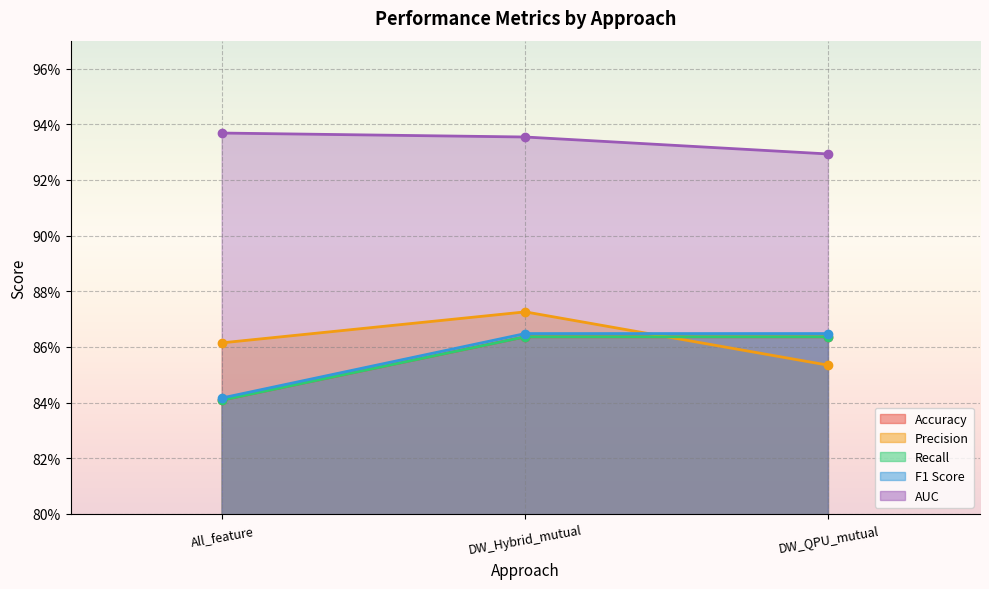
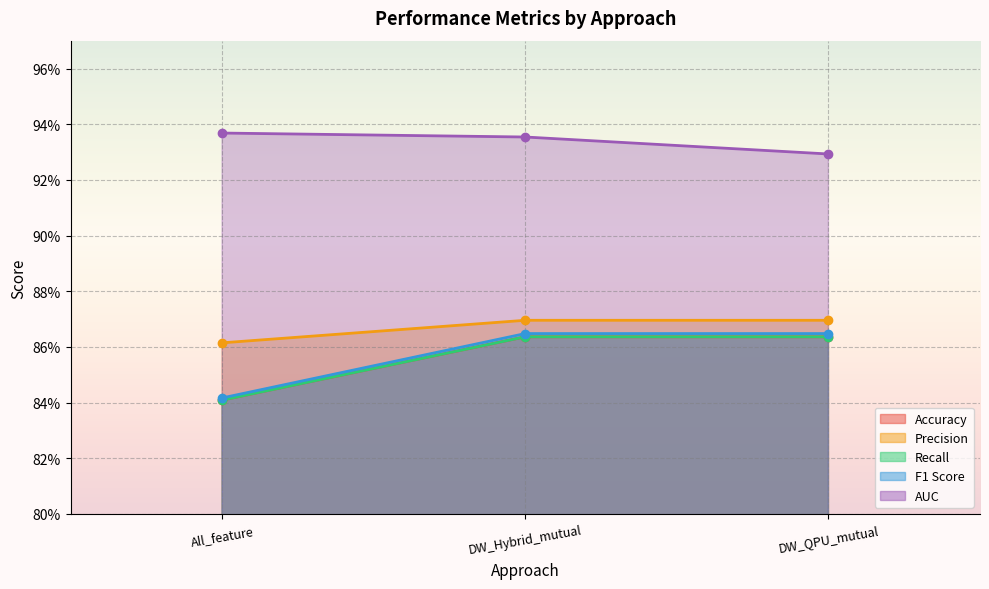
Precision, DW_Hybrid_mutual: 87.3% -> 87.0%
Precision, DW_QPU_mutual: 85.3% -> 87.0%
